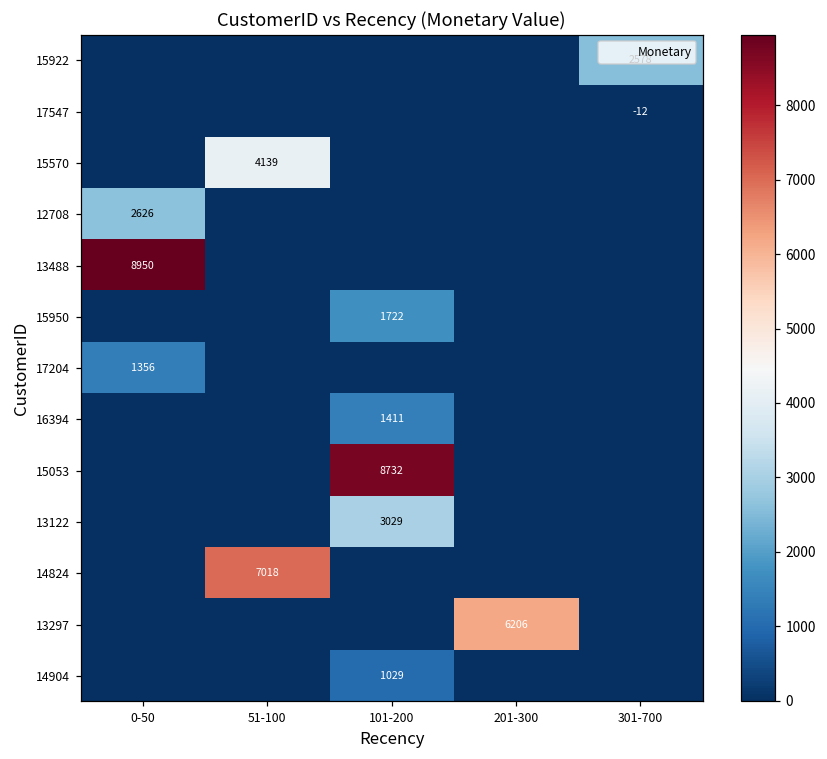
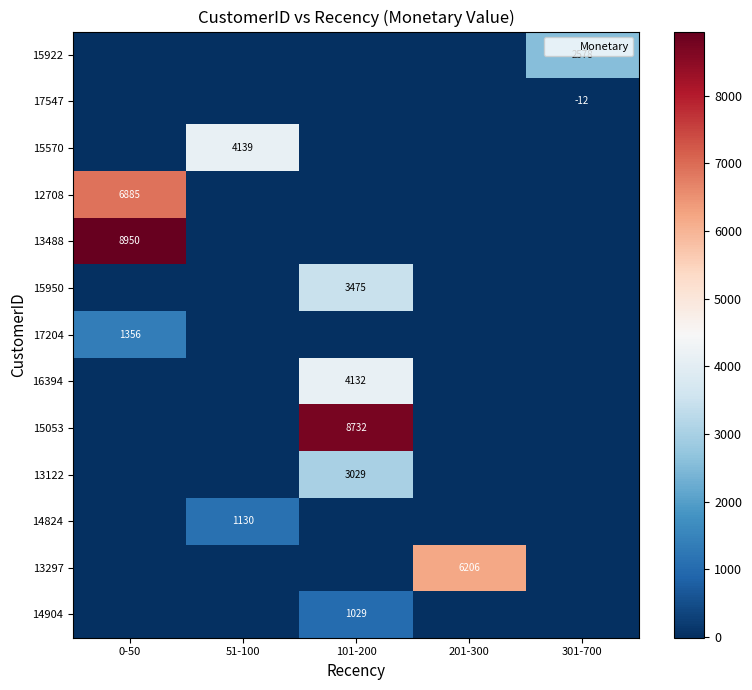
12708, 0-50: 2626 -> 6885
15950, 101-200: 1722 -> 3475
16394, 101-200: 1411 -> 4132
14824, 51-100: 7018 -> 1130
